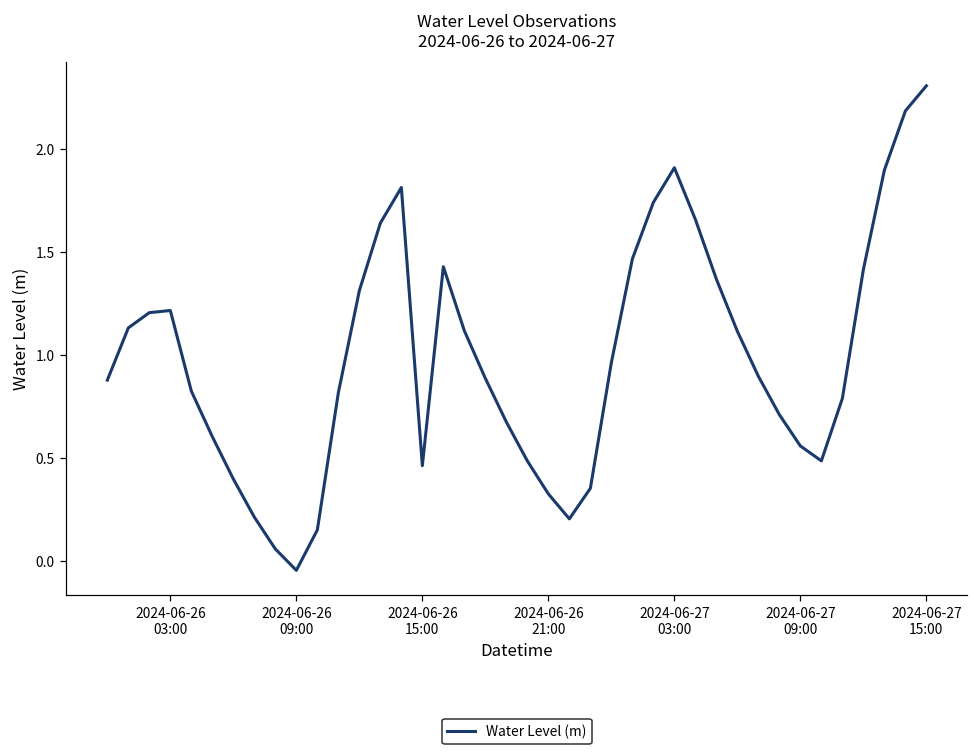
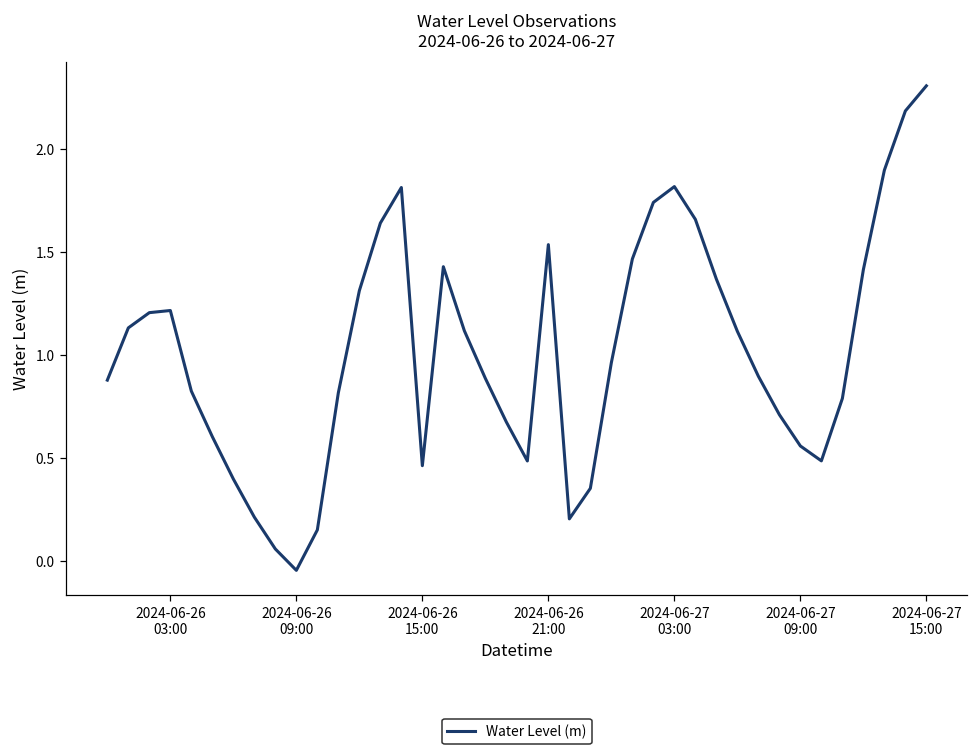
2024-06-26 21:00: 0.33 -> 1.54
2024-06-27 03:00: 1.91 -> 1.82
